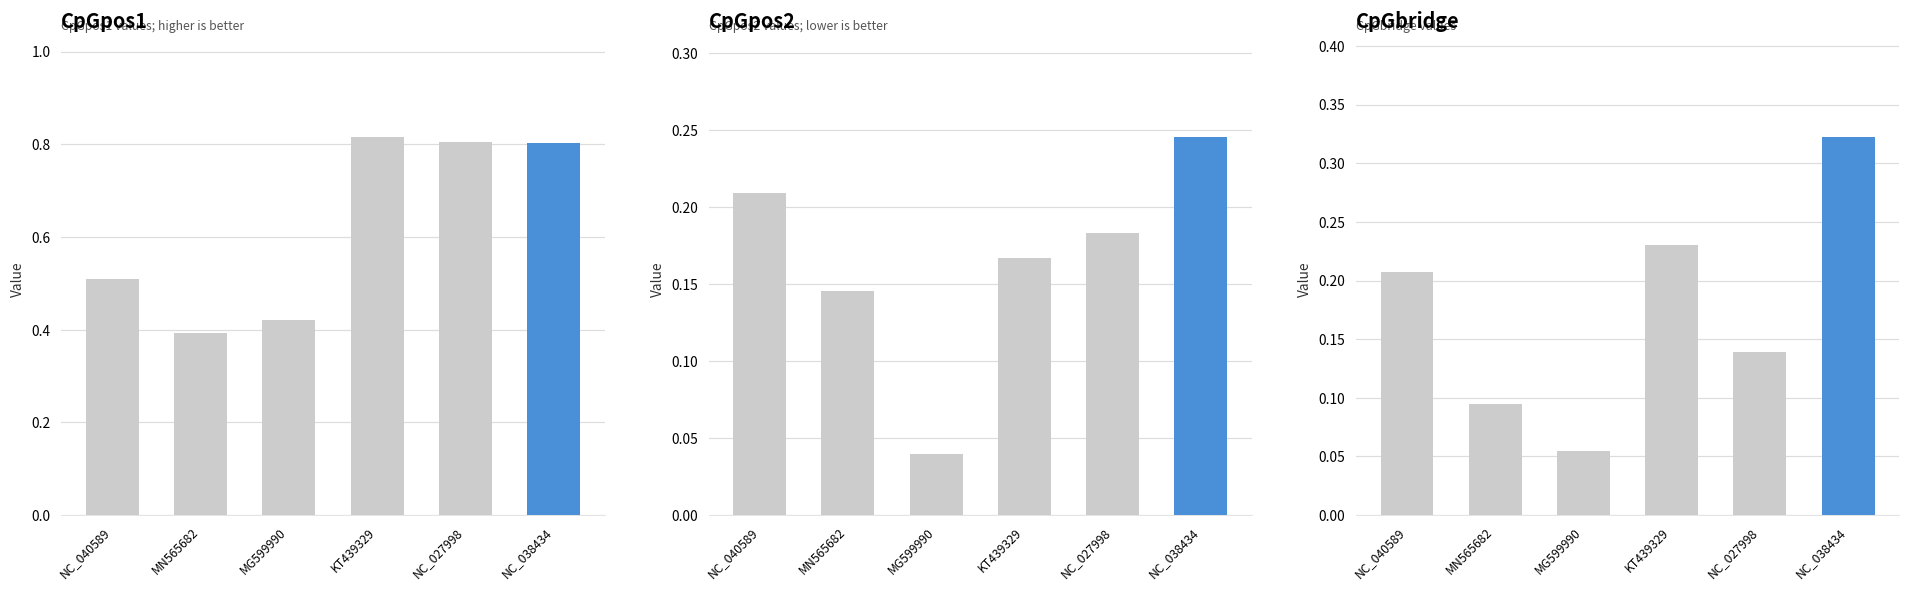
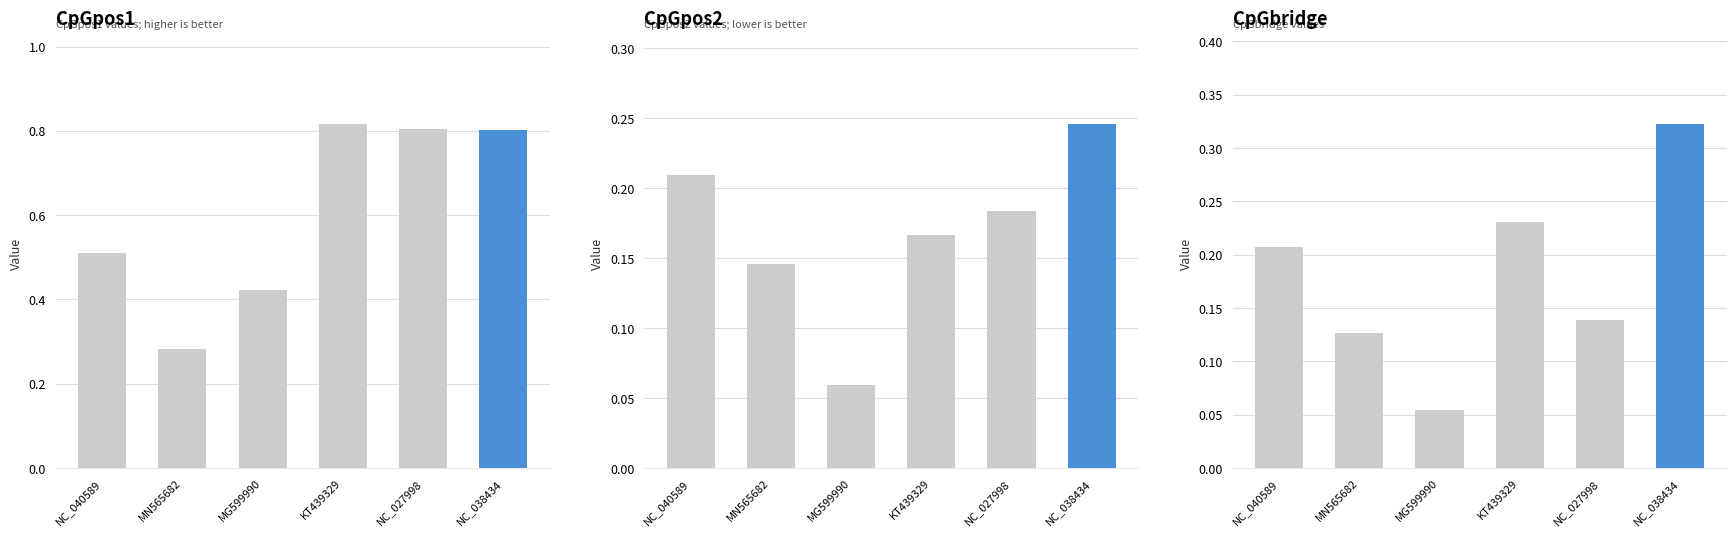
CpGpos1, MN565682: 0.39 -> 0.28
CpGpos2, MG599990: 0.040 -> 0.059
CpGbridge, MN565682: 0.095 -> 0.127
